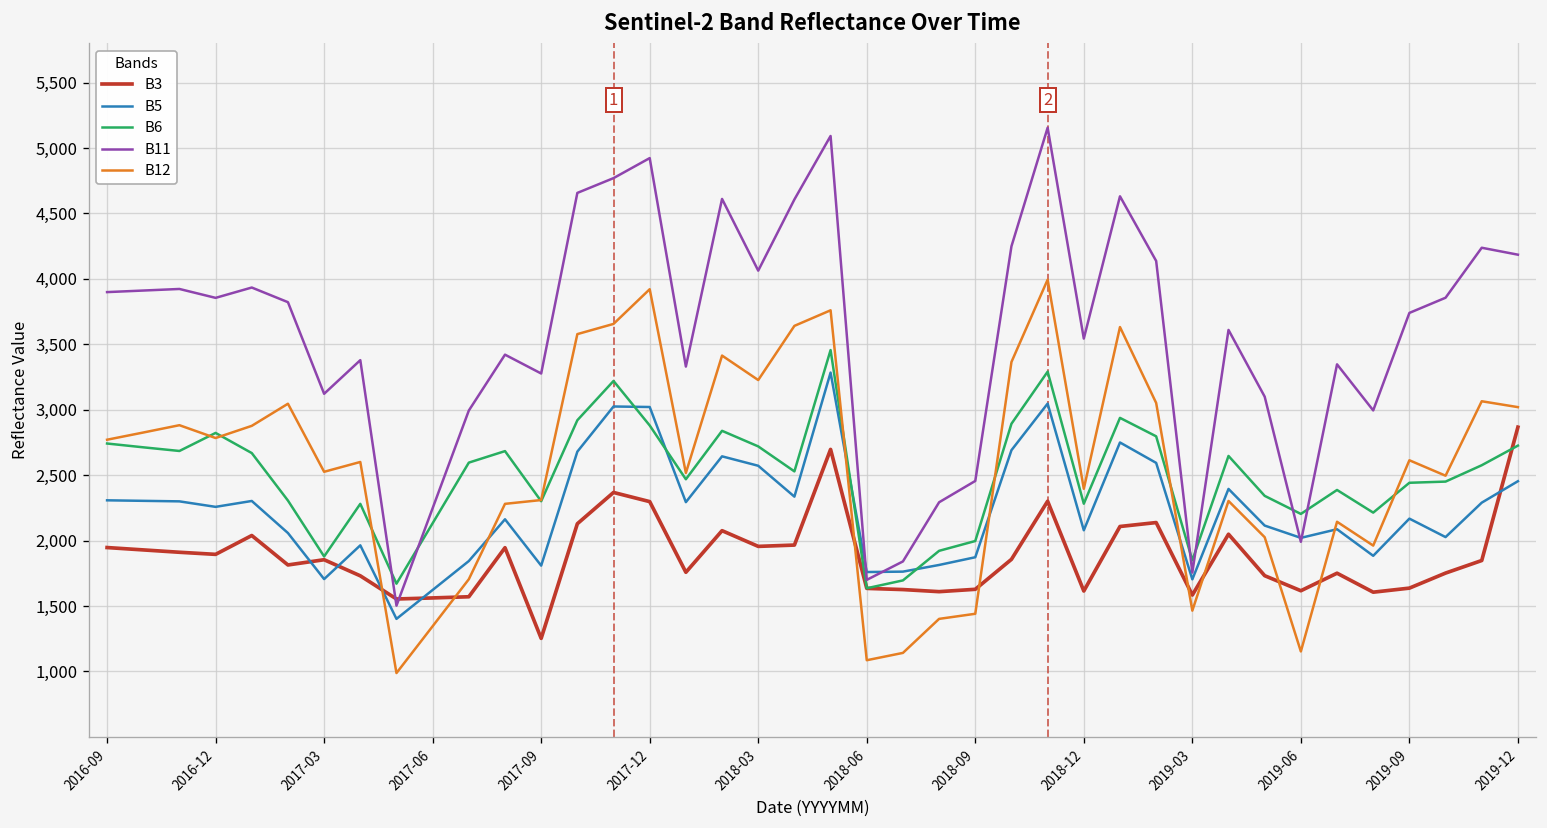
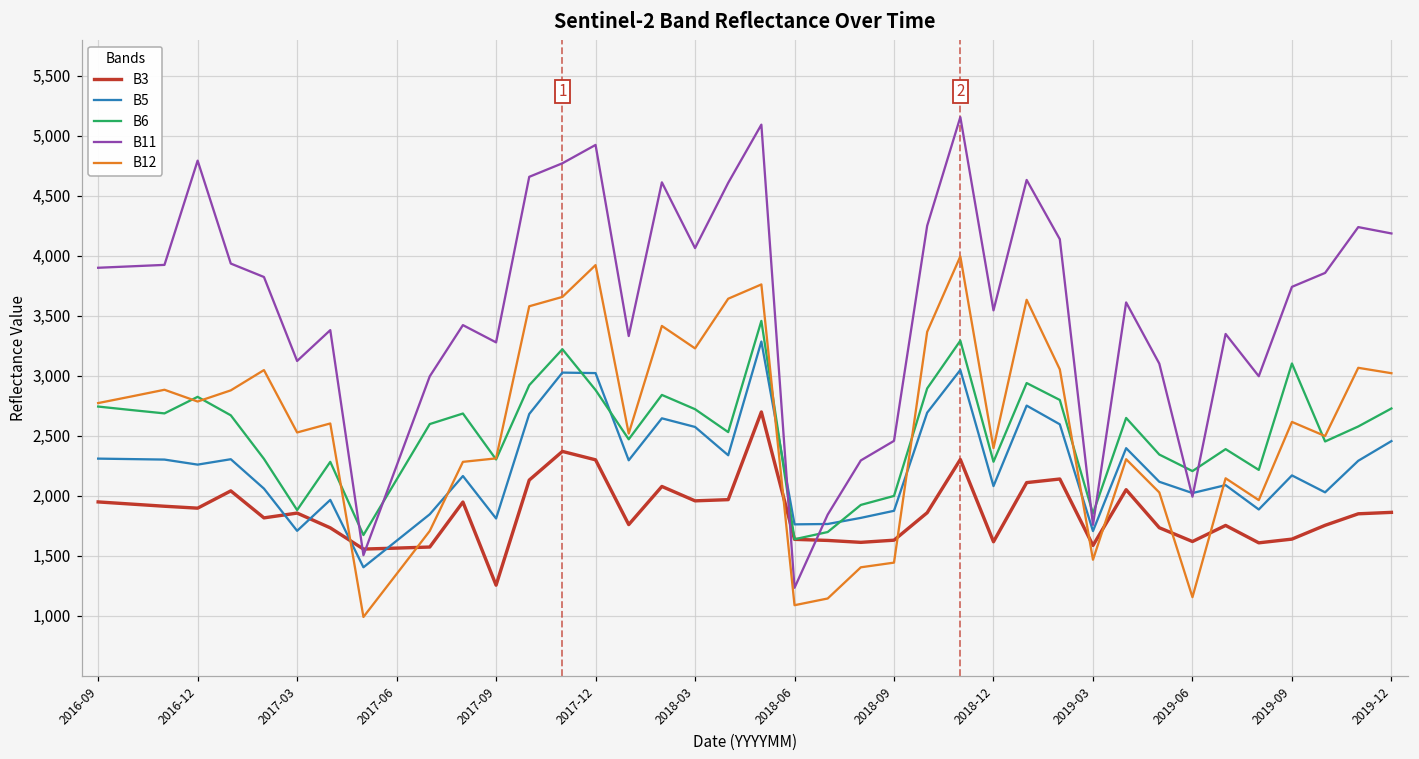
B11, 2016-12: 3,860 -> 4,790
B11, 2018-06: 1,700 -> 1,230
B6, 2019-09: 2,440 -> 3,100
B3, 2019-12: 2,870 -> 1,860
